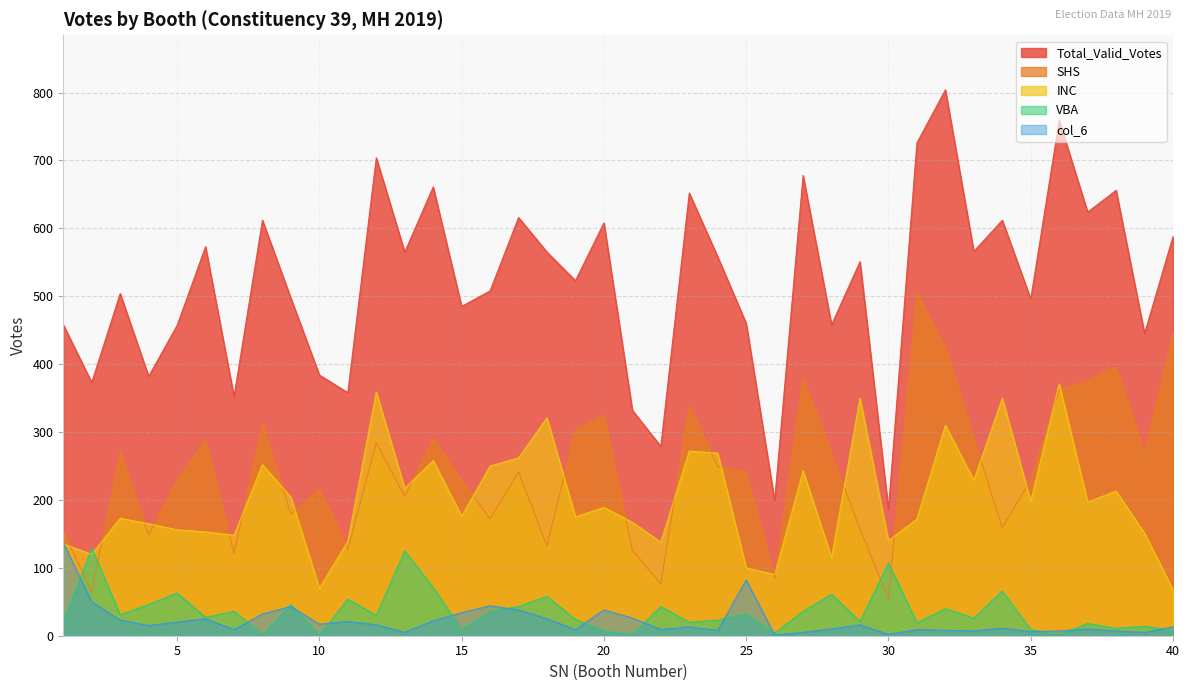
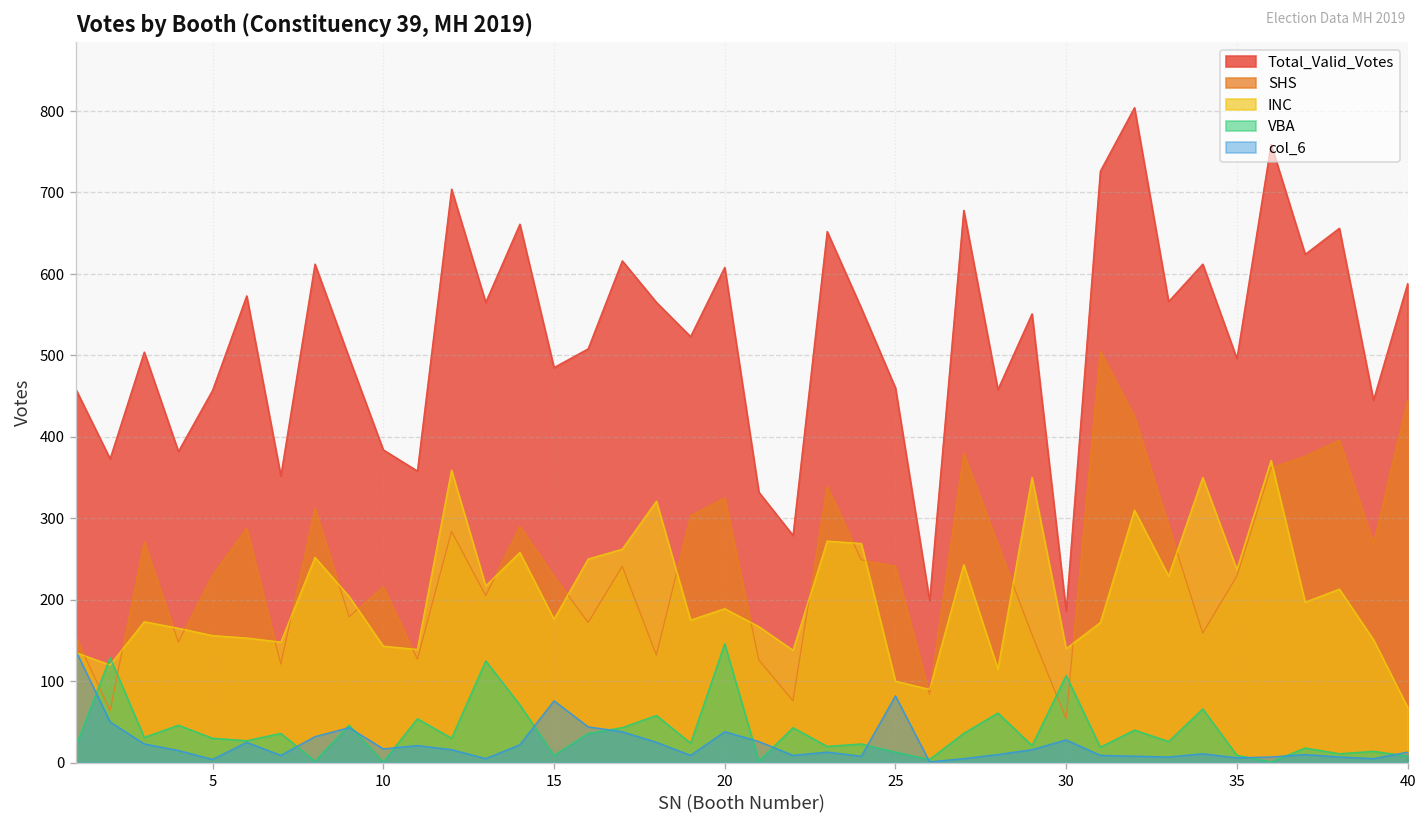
VBA, 5: 60 -> 30
col_6, 5: 20 -> 0
INC, 10: 70 -> 140
col_6, 15: 30 -> 80
VBA, 20: 10 -> 150
VBA, 25: 30 -> 10
col_6, 30: 0 -> 30
INC, 35: 200 -> 240
